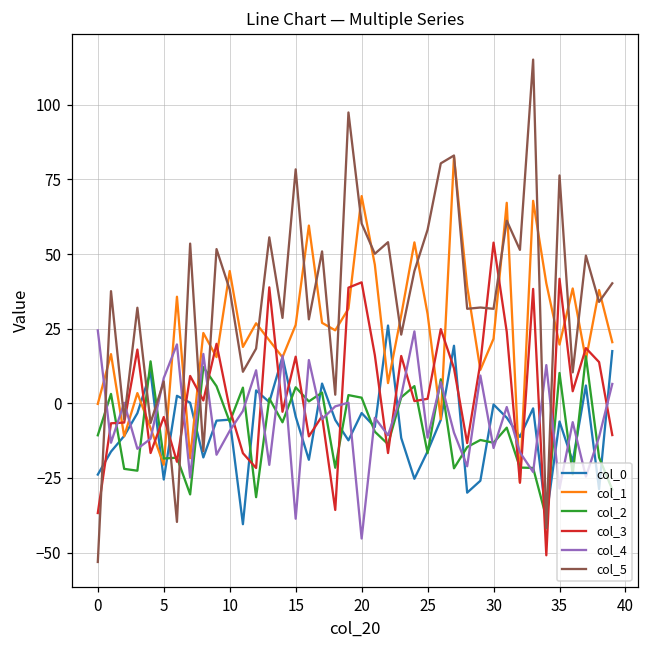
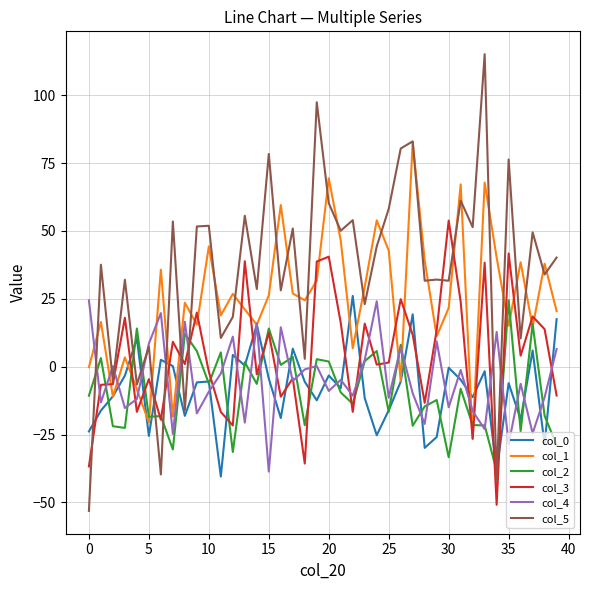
col_5, 10: 38 -> 52
col_2, 15: 5 -> 14
col_3, 15: 16 -> 12
col_4, 20: -45 -> -9
col_1, 25: 30 -> 43
col_2, 30: -13 -> -33
col_1, 35: 20 -> 15
col_2, 35: 10 -> 24
